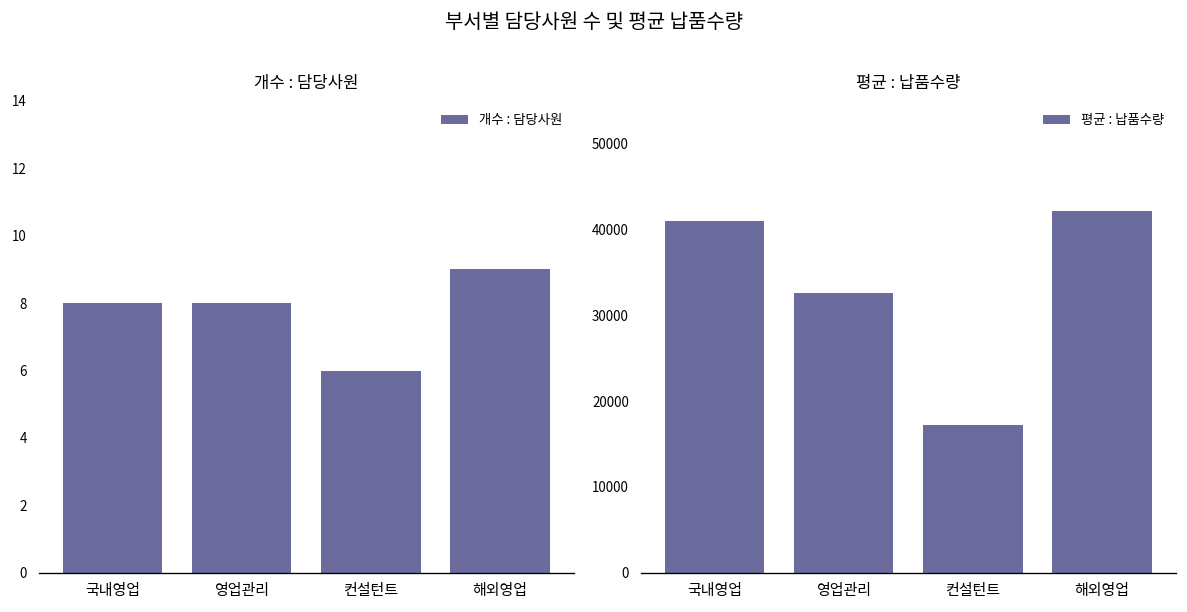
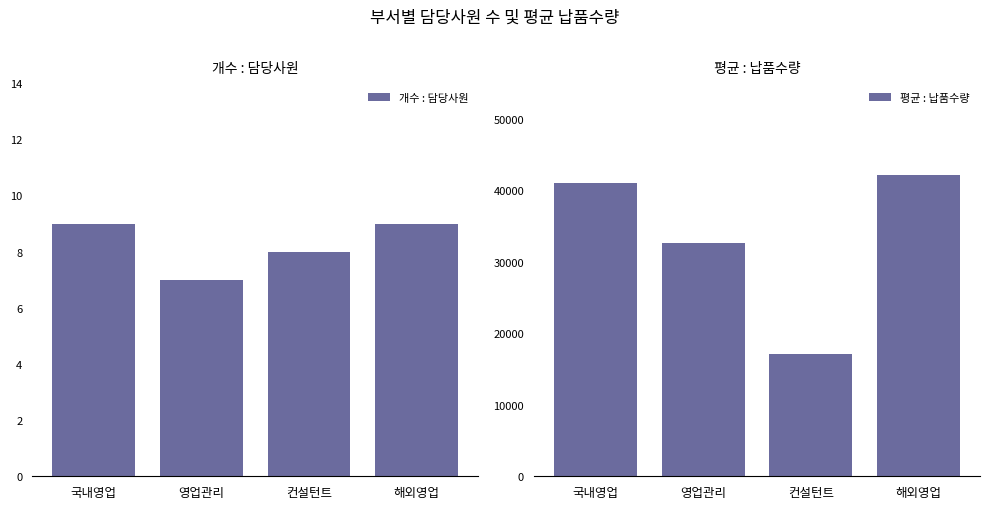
개수 : 담당사원, 국내영업: 8 -> 9
개수 : 담당사원, 영업관리: 8 -> 7
개수 : 담당사원, 컨설턴트: 6 -> 8
